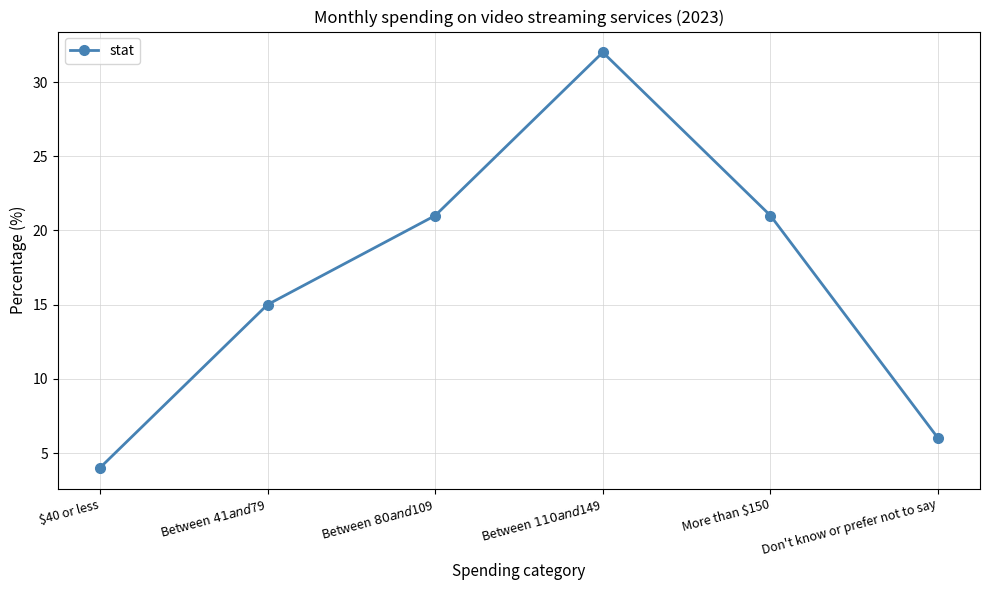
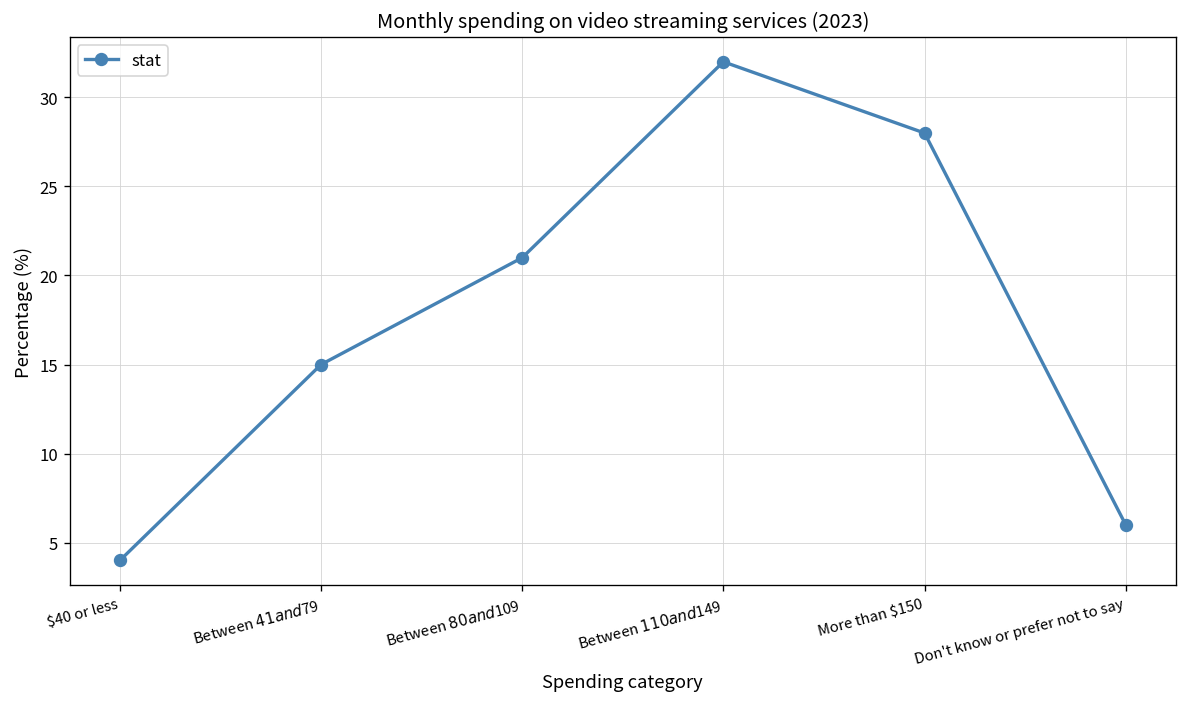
More than $150: 21 -> 28
